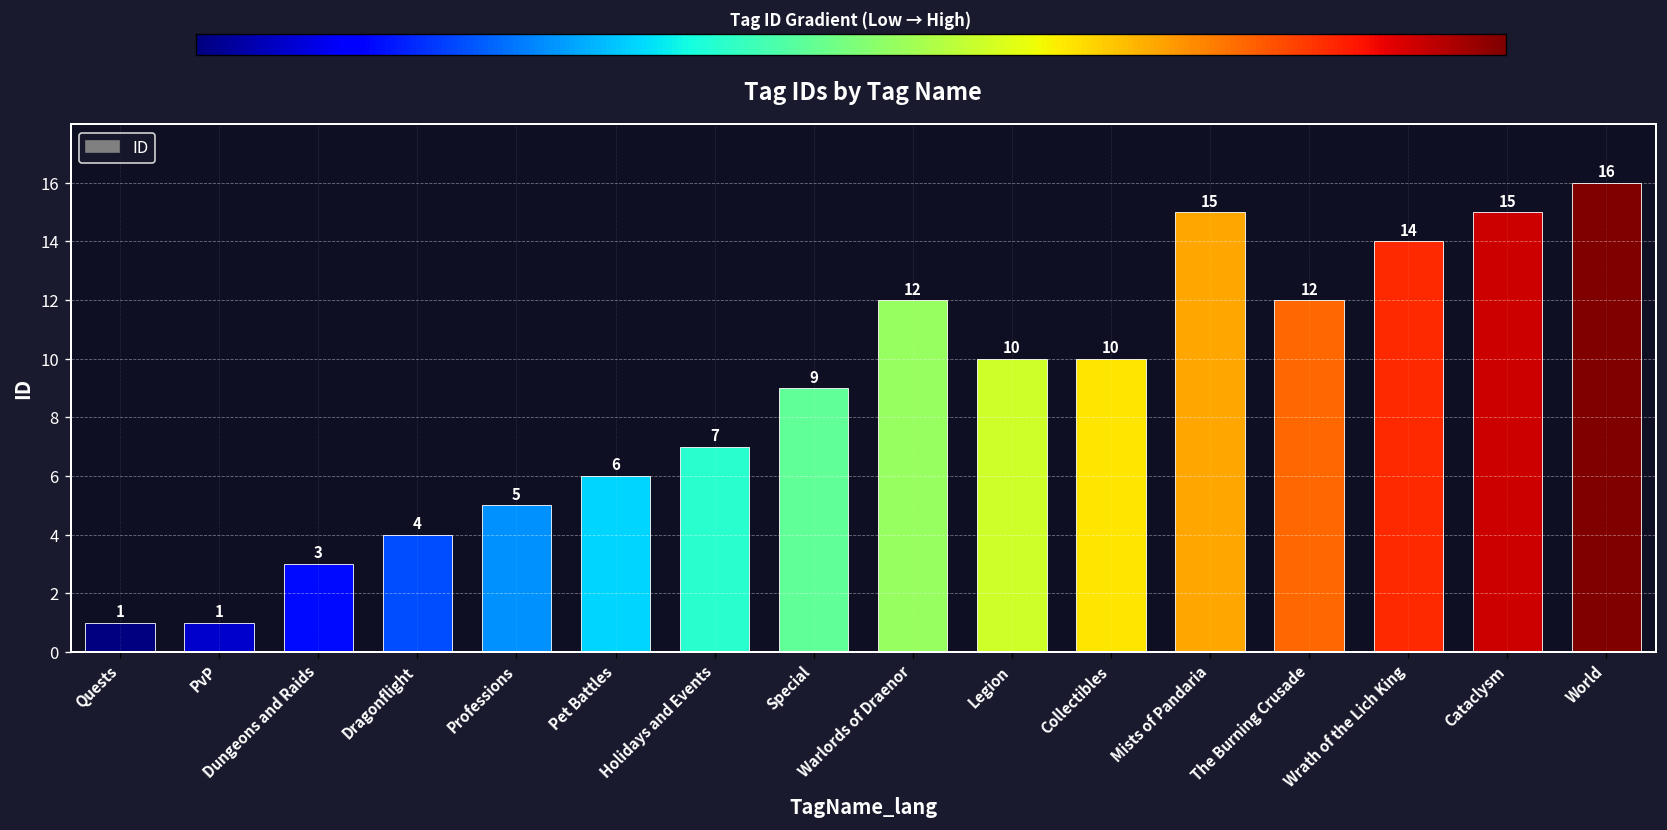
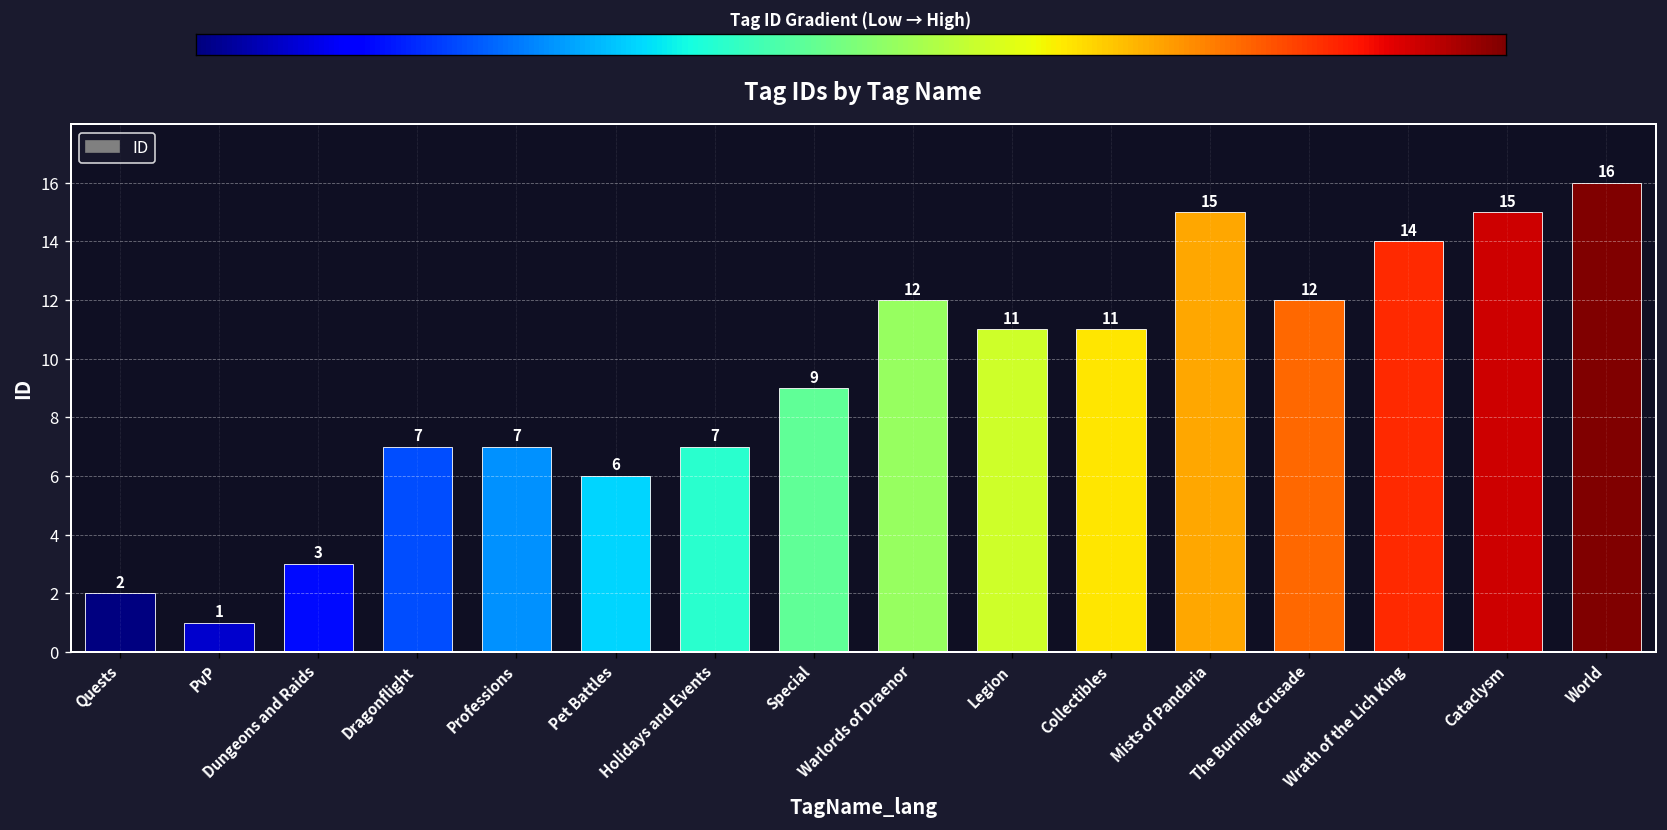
Quests: 1 -> 2
Dragonflight: 4 -> 7
Professions: 5 -> 7
Legion: 10 -> 11
Collectibles: 10 -> 11
